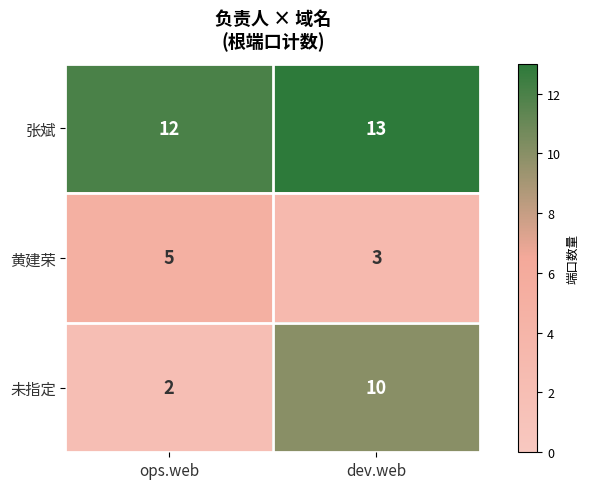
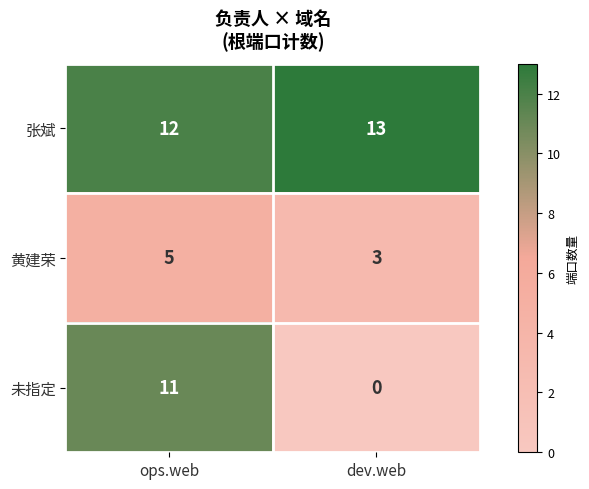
未指定, ops.web: 2 -> 11
未指定, dev.web: 10 -> 0
